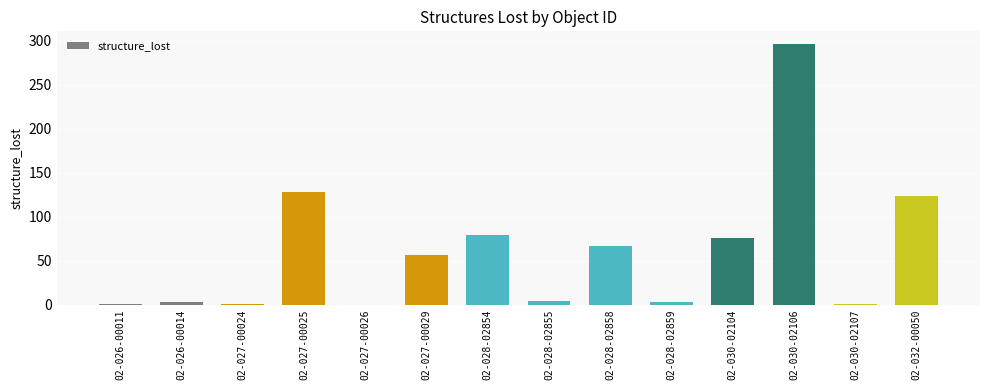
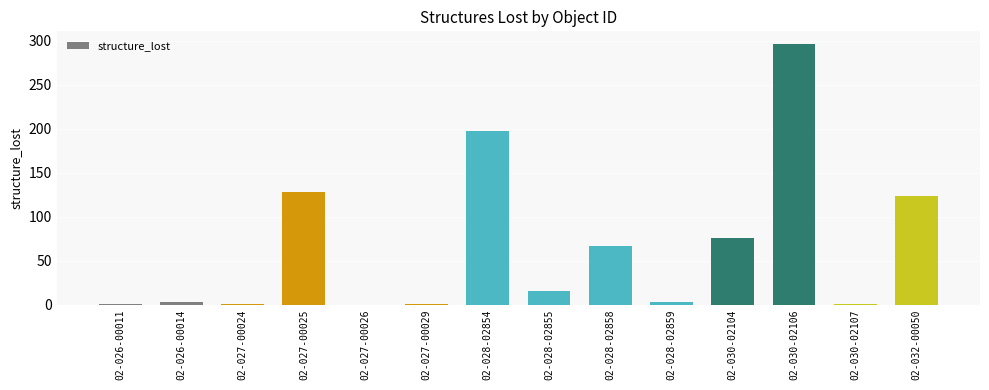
02-027-00029: 60 -> 0
02-028-02854: 80 -> 200
02-028-02855: 0 -> 20
